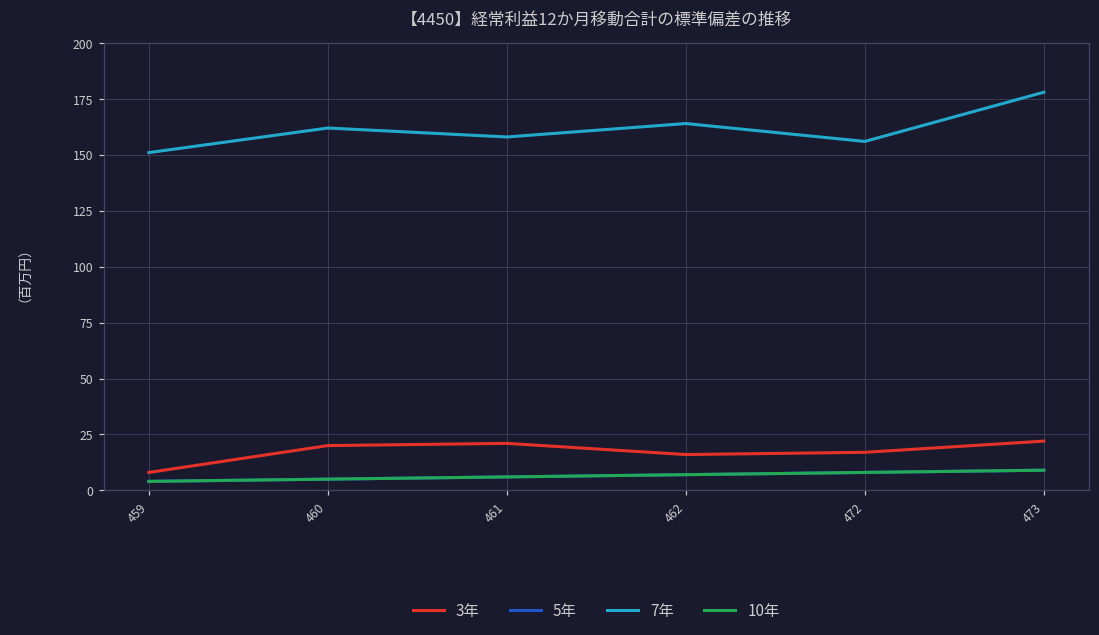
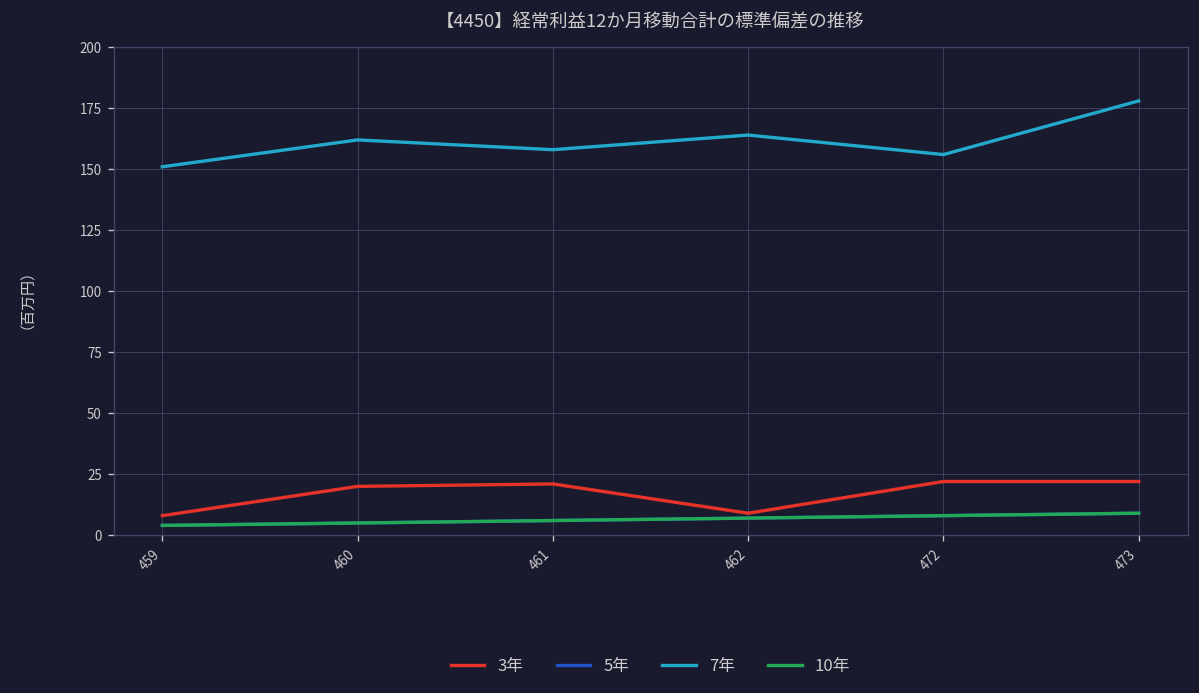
3年, 462: 16 -> 9
3年, 472: 17 -> 22
